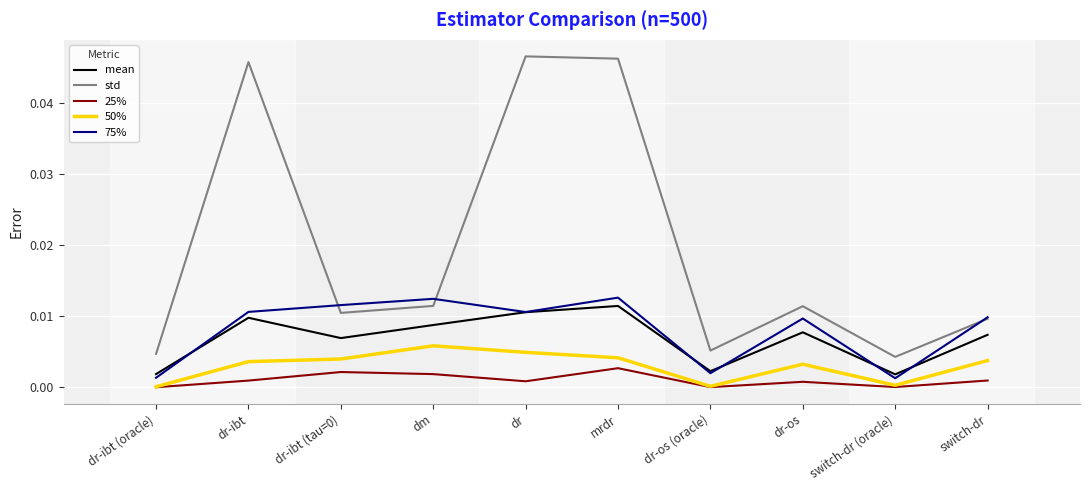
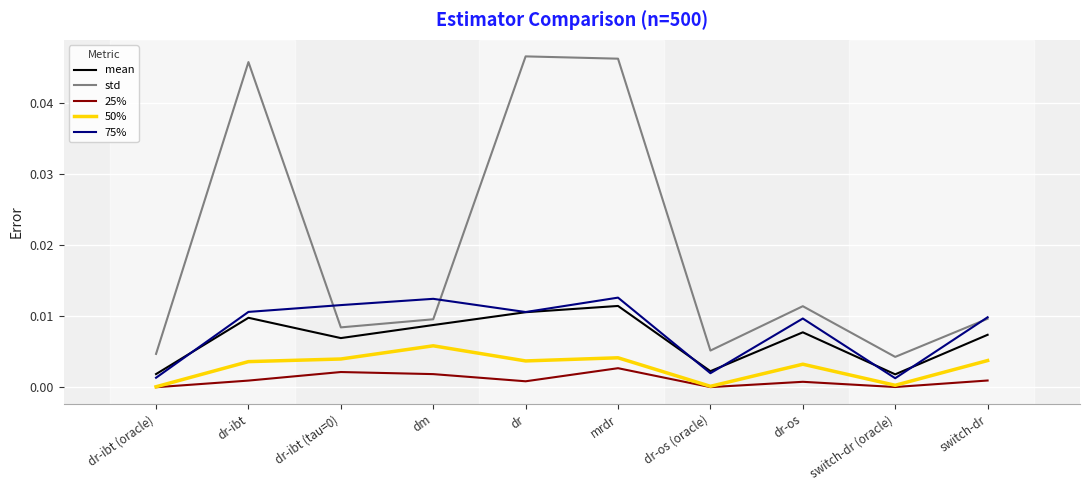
std, dr-ibt (tau=0): 0.010 -> 0.008
std, dm: 0.011 -> 0.010
50%, dr: 0.005 -> 0.004
